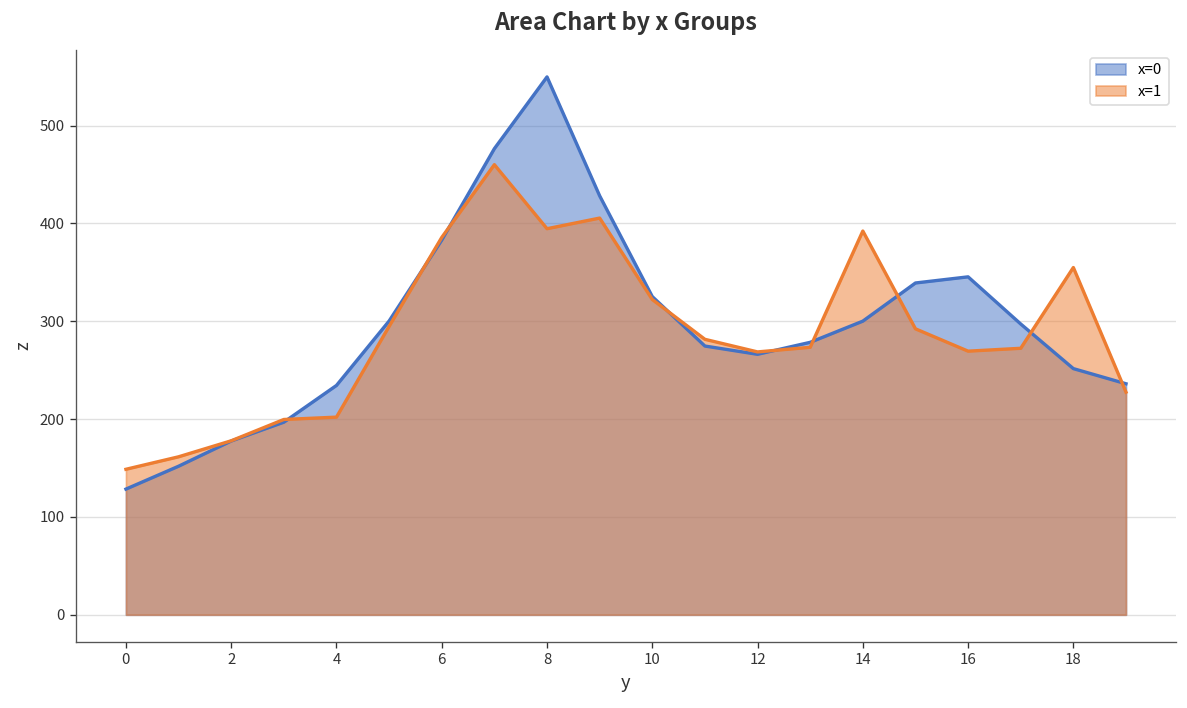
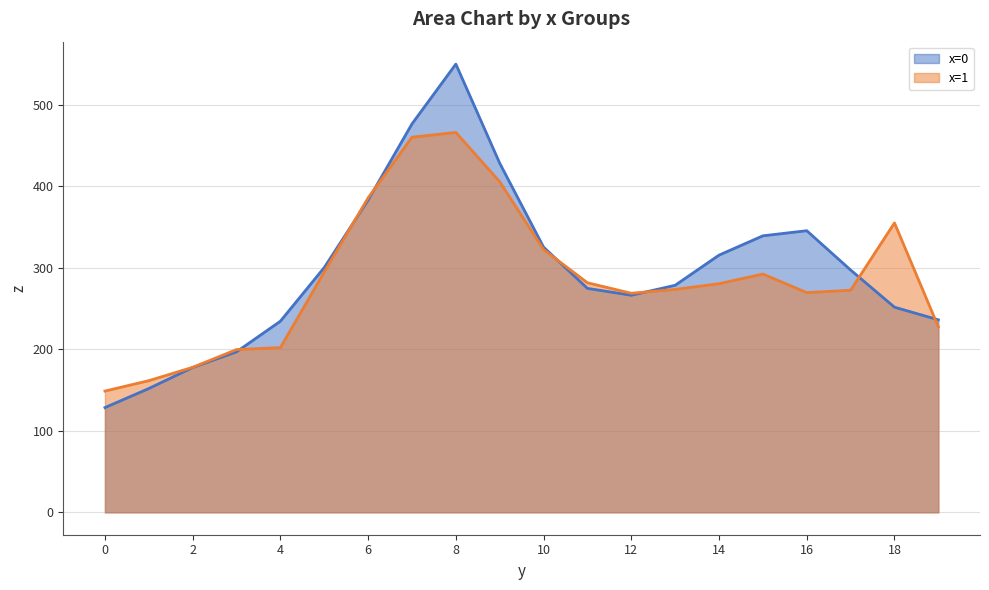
x=1, 8: 390 -> 470
x=0, 14: 300 -> 320
x=1, 14: 390 -> 280
